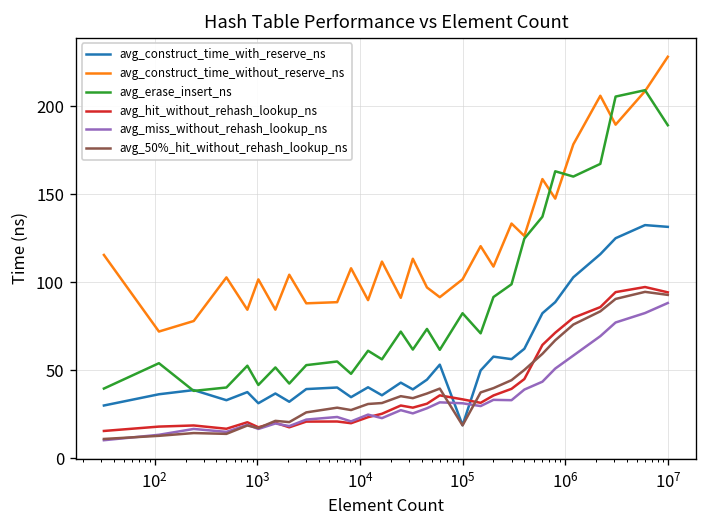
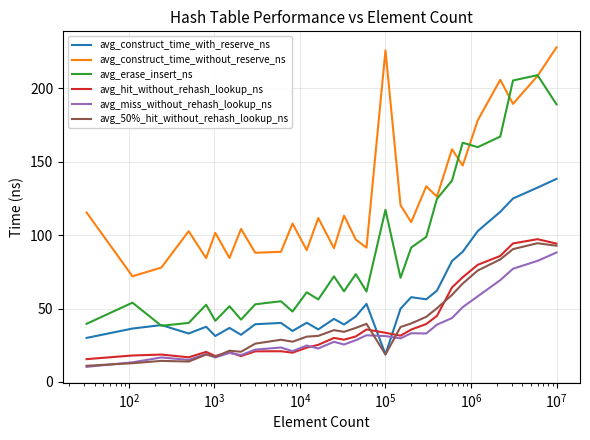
avg_construct_time_without_reserve_ns, 10^5: 102 -> 226
avg_erase_insert_ns, 10^5: 82 -> 117
avg_construct_time_with_reserve_ns, 10^7: 131 -> 138
